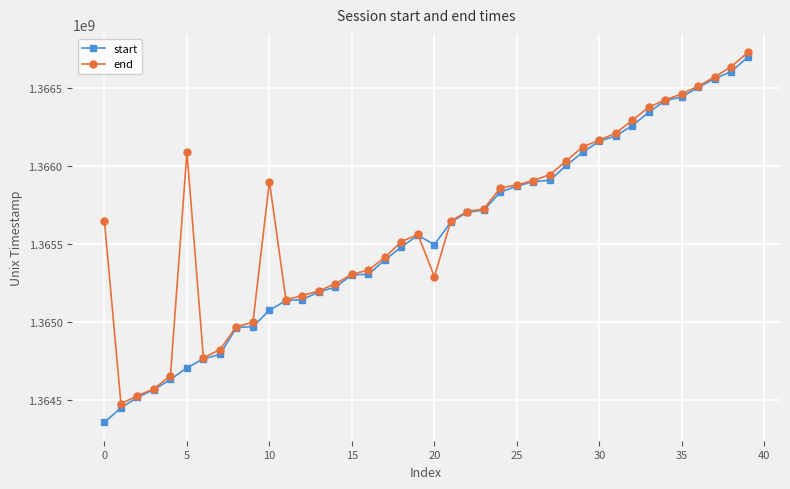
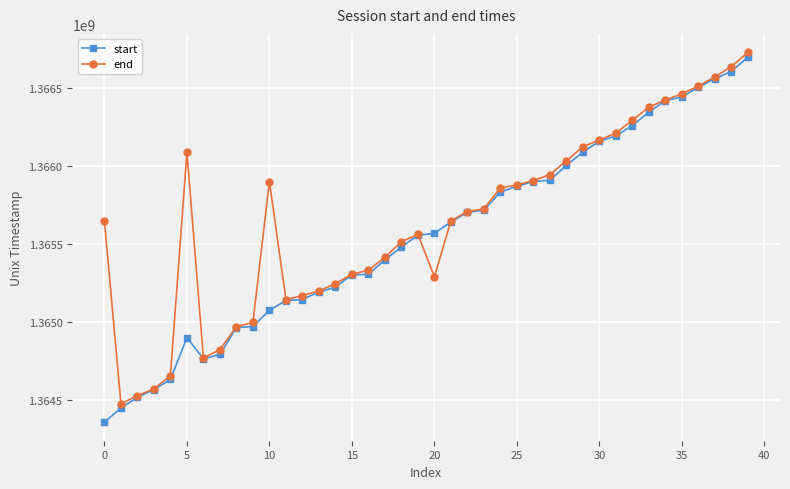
start, 5: 1364700000 -> 1364900000
start, 20: 1365500000 -> 1365570000
